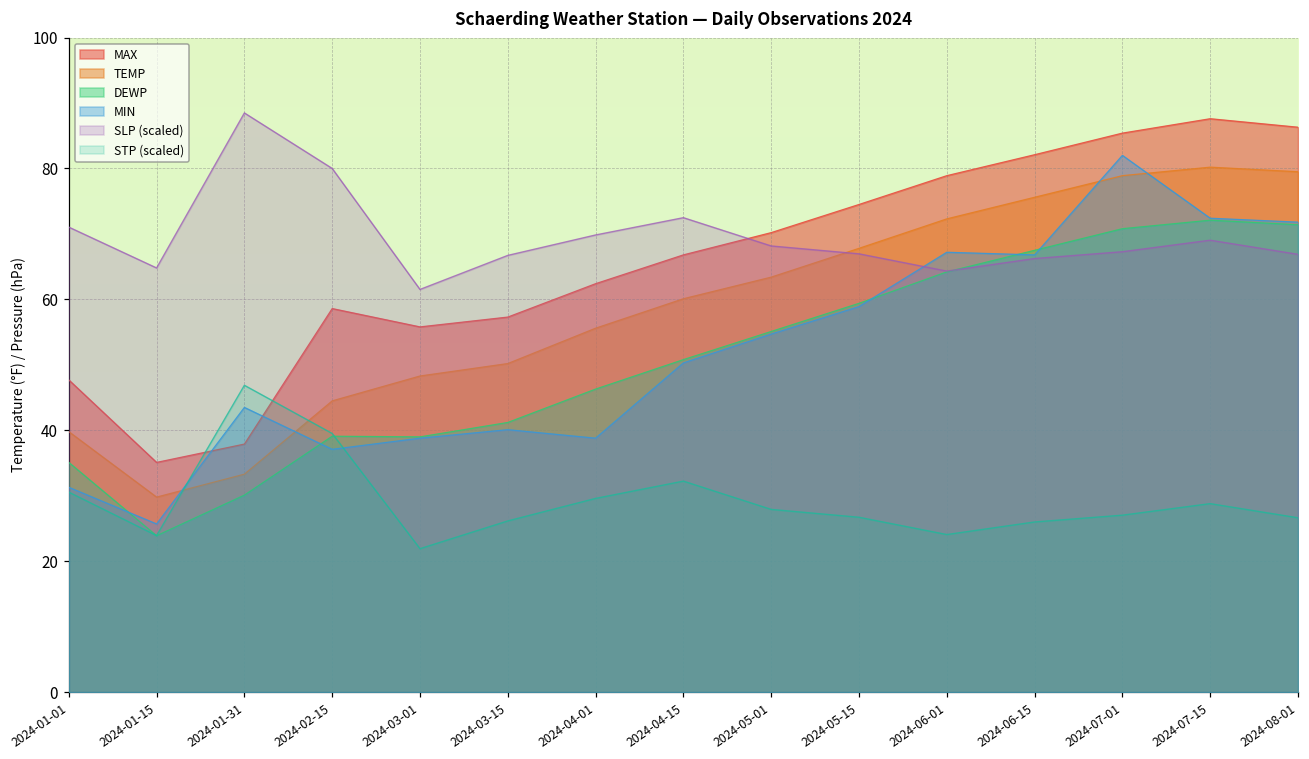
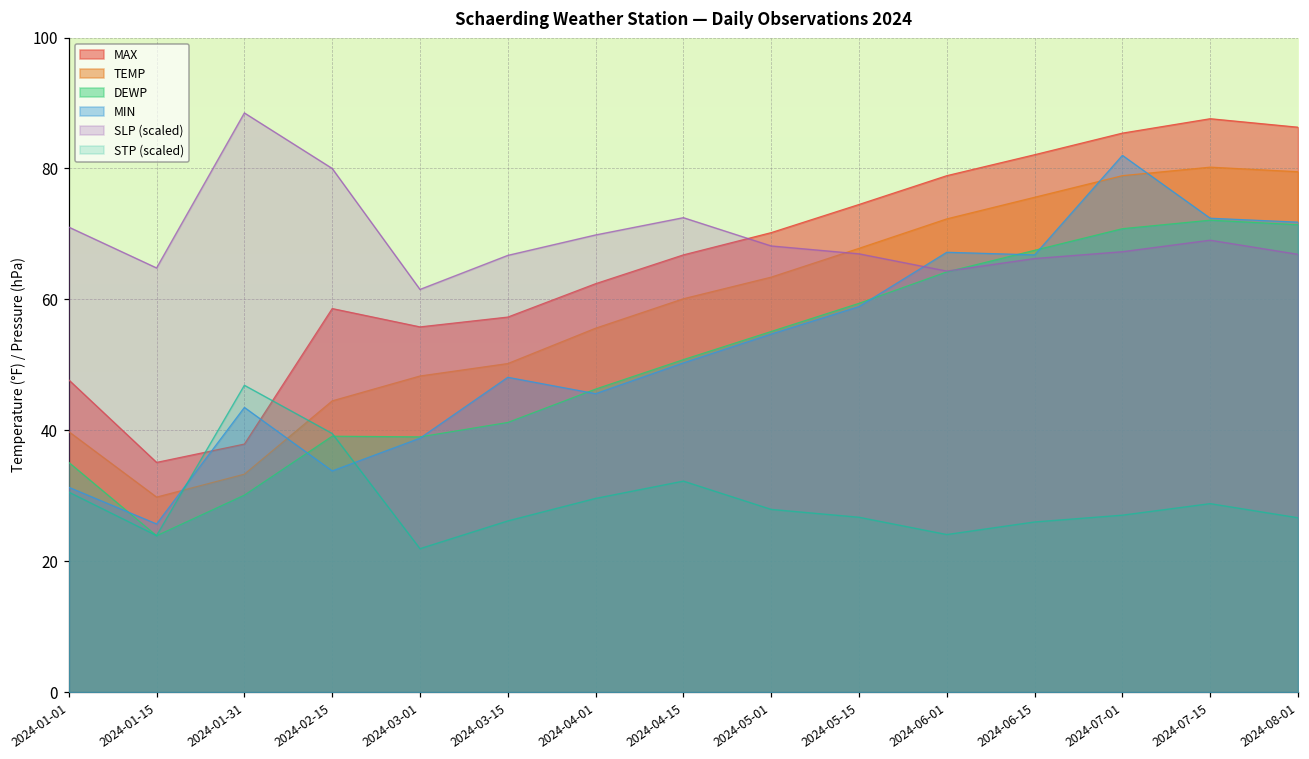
MIN, 2024-02-15: 37 -> 34
MIN, 2024-03-15: 40 -> 48
MIN, 2024-04-01: 39 -> 46
